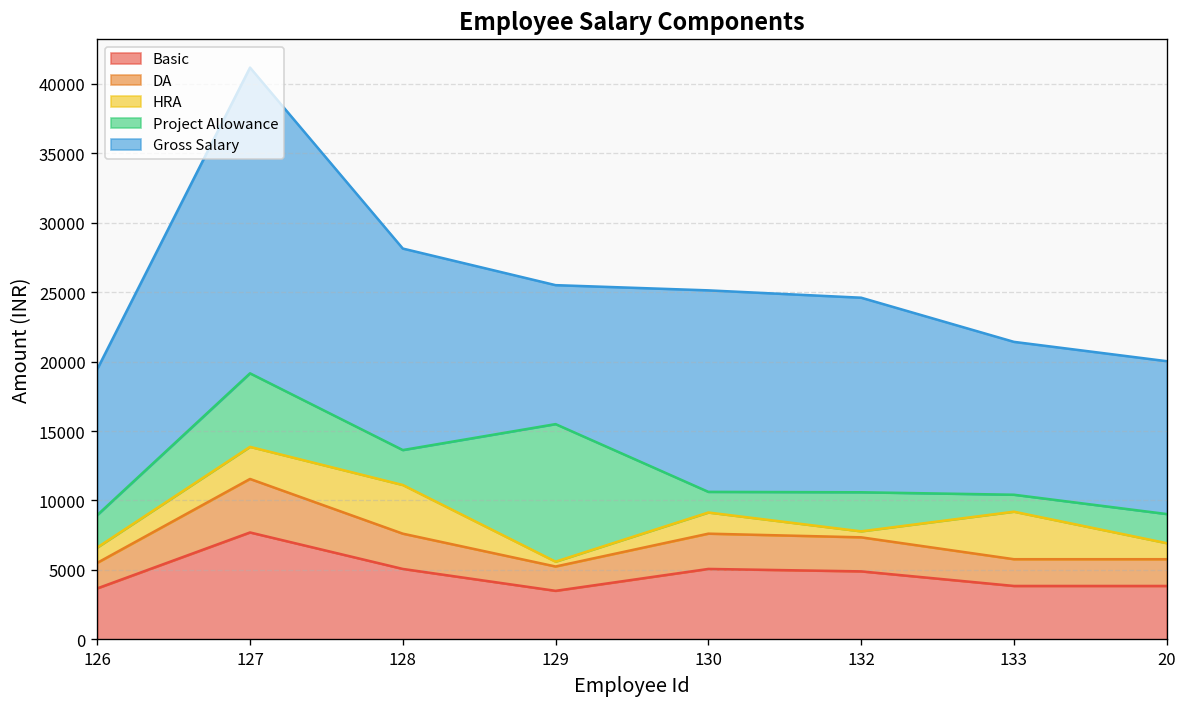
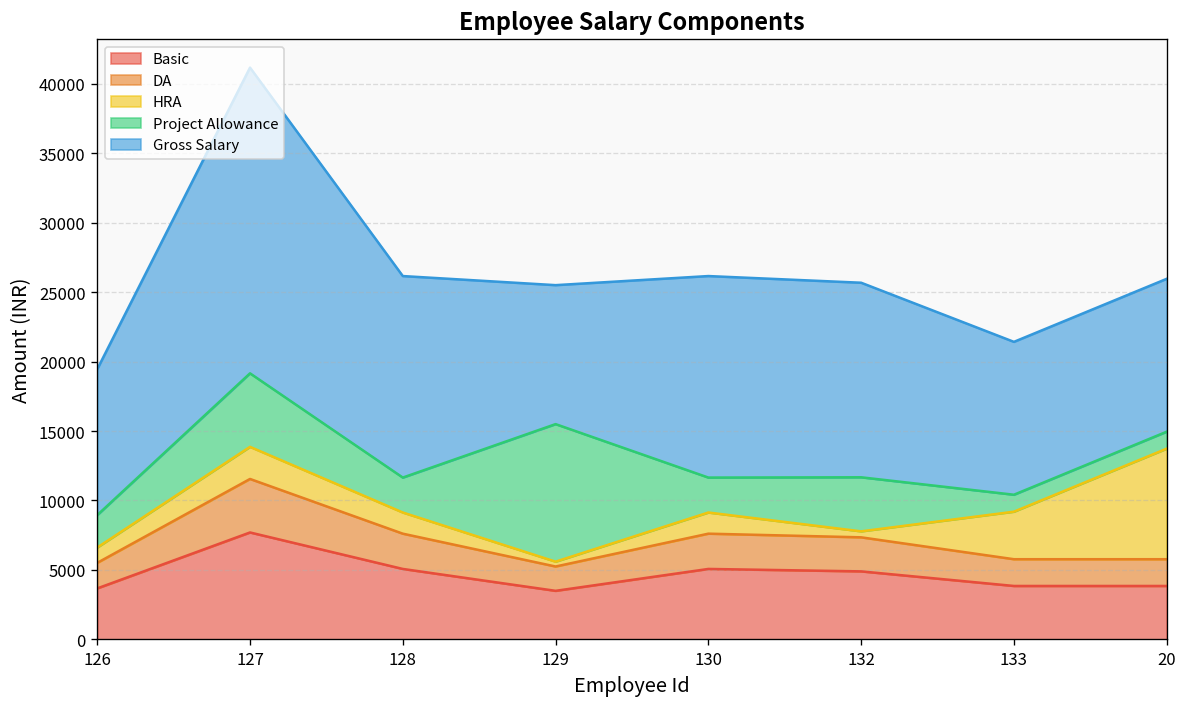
HRA, 128: 3500 -> 1500
Project Allowance, 130: 1500 -> 2500
Project Allowance, 132: 2800 -> 3900
HRA, 20: 1200 -> 8000
Project Allowance, 20: 2100 -> 1200
